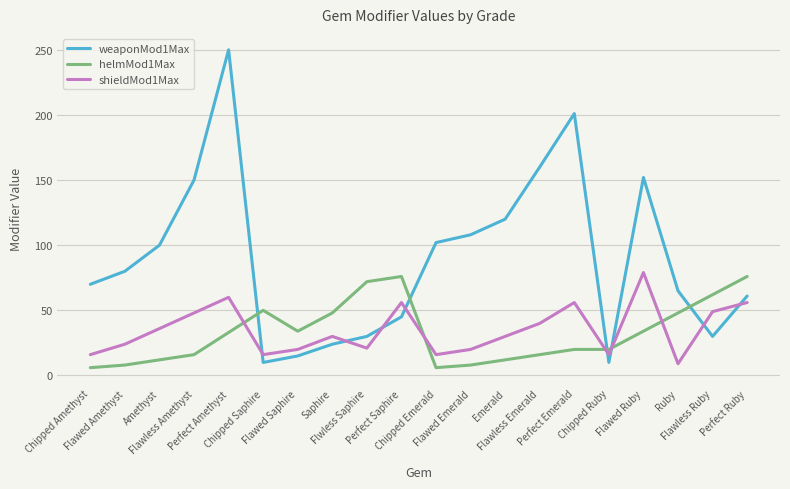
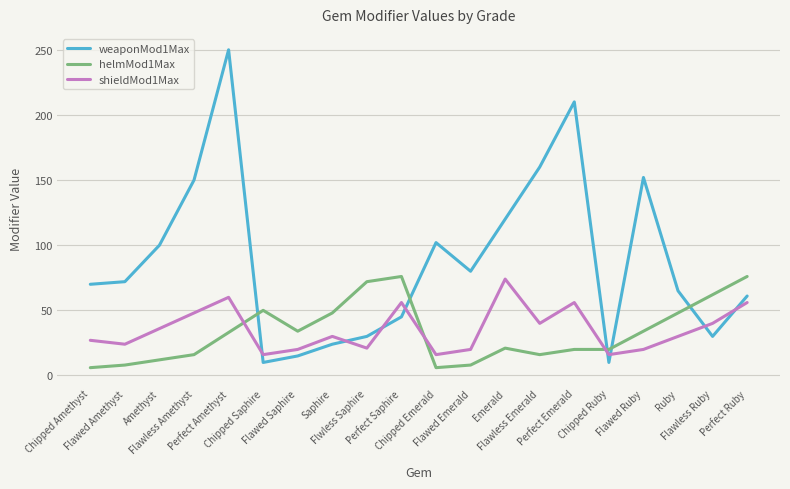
shieldMod1Max, Chipped Amethyst: 16 -> 27
weaponMod1Max, Flawed Amethyst: 80 -> 72
weaponMod1Max, Flawed Emerald: 108 -> 80
helmMod1Max, Emerald: 12 -> 21
shieldMod1Max, Emerald: 30 -> 74
weaponMod1Max, Perfect Emerald: 201 -> 210
shieldMod1Max, Flawed Ruby: 79 -> 20
shieldMod1Max, Ruby: 9 -> 30
shieldMod1Max, Flawless Ruby: 49 -> 40
